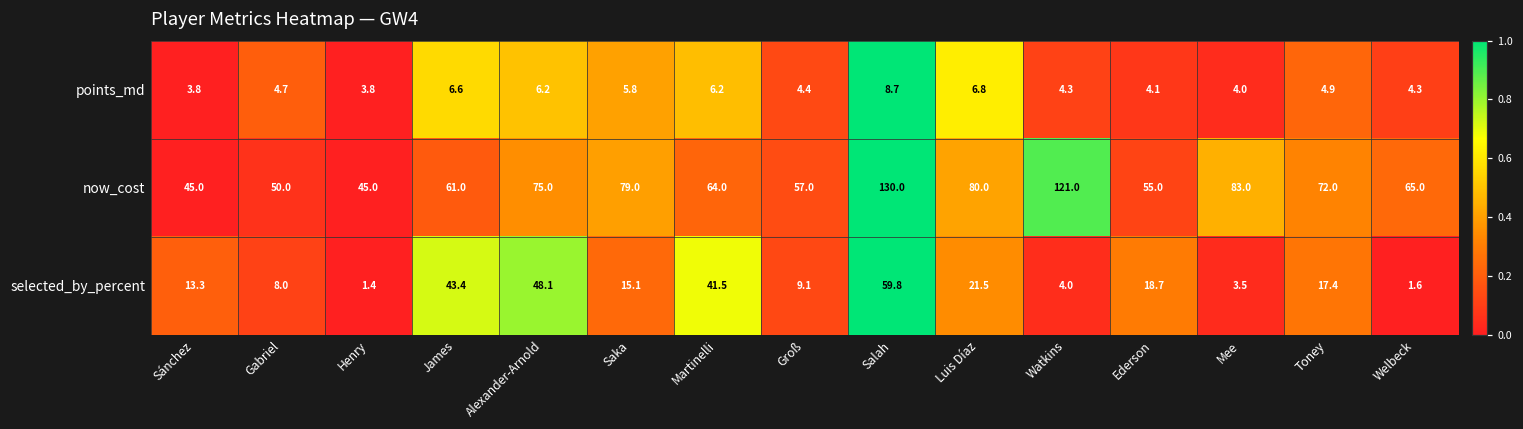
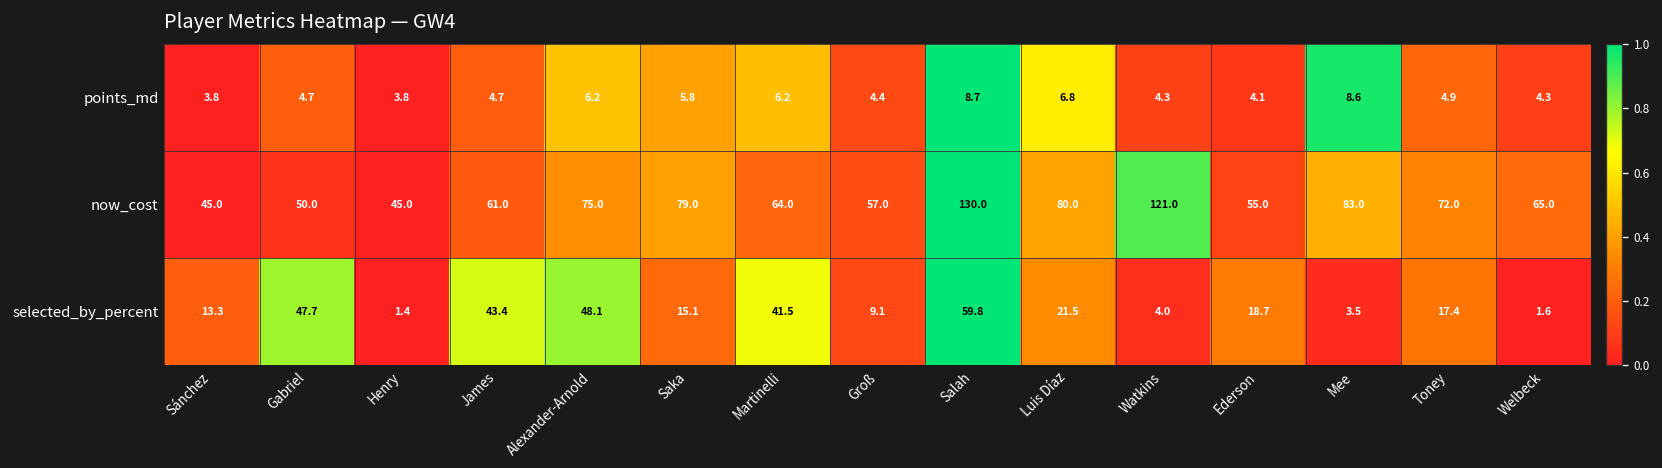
points_md, James: 6.6 -> 4.7
points_md, Mee: 4.0 -> 8.6
selected_by_percent, Gabriel: 8.0 -> 47.7
